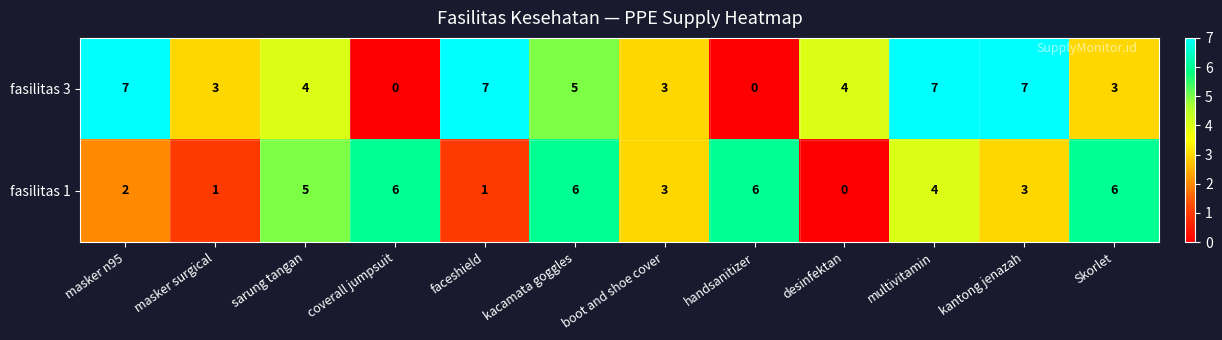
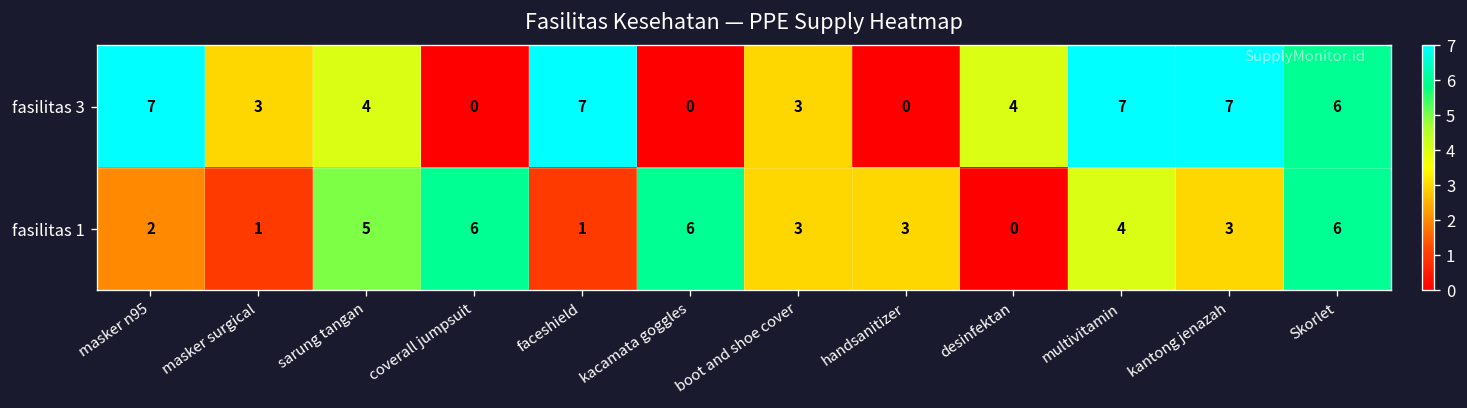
fasilitas 3, kacamata goggles: 5 -> 0
fasilitas 3, Skorlet: 3 -> 6
fasilitas 1, handsanitizer: 6 -> 3
